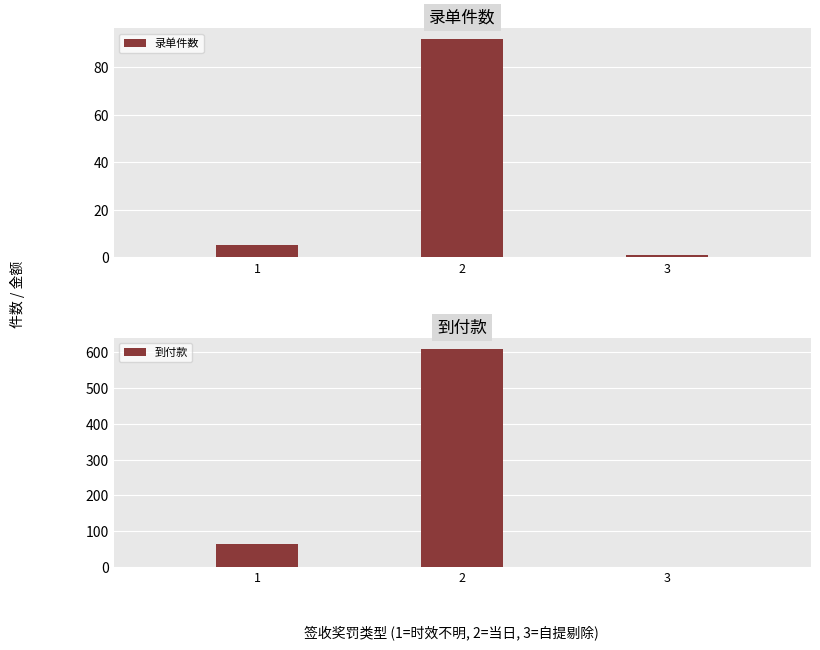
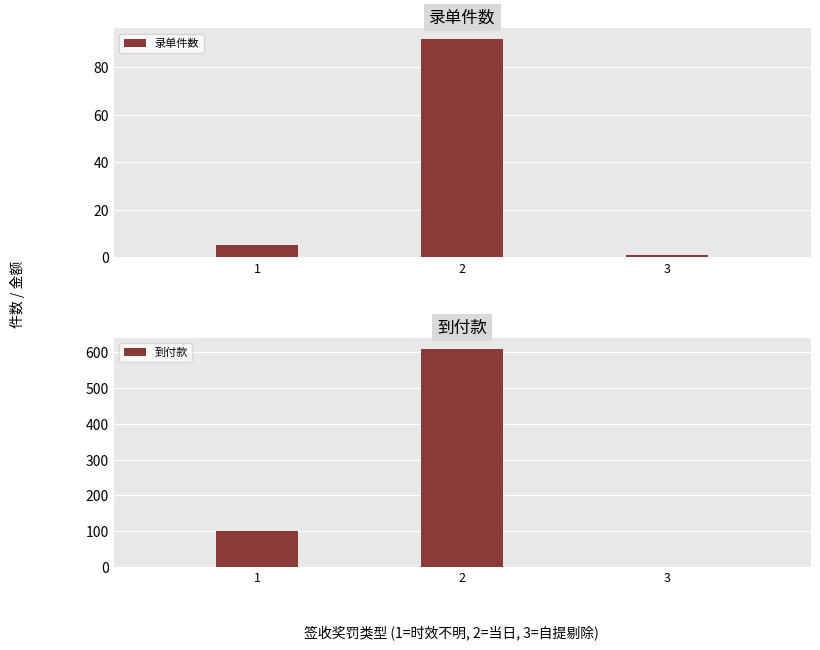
到付款, 1: 70 -> 100
